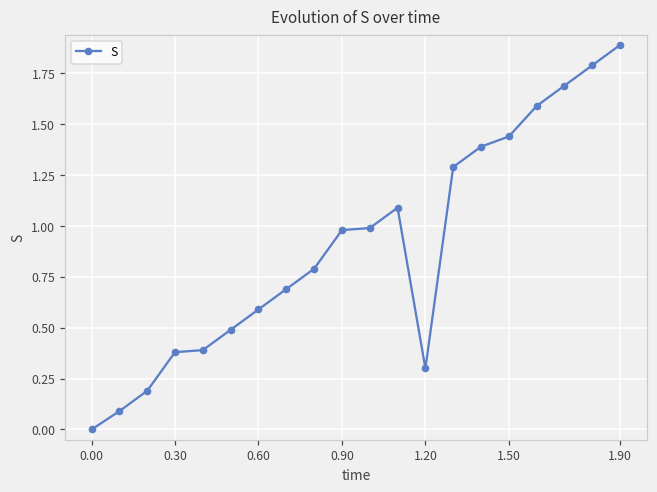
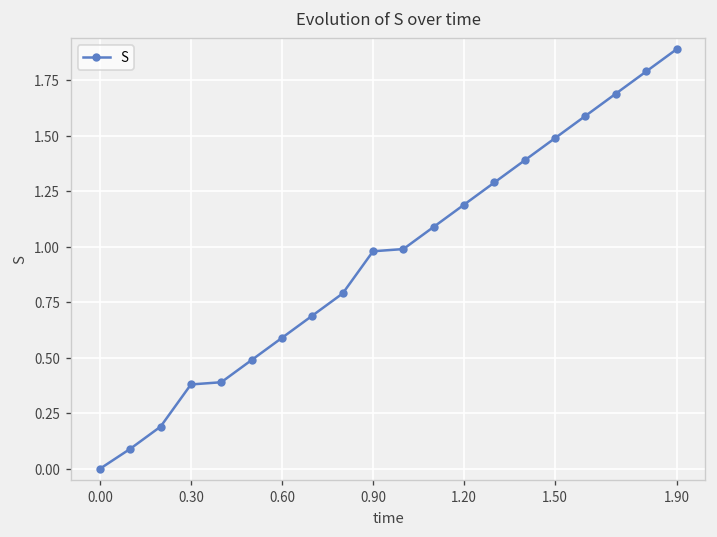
1.20: 0.30 -> 1.19
1.50: 1.44 -> 1.49
